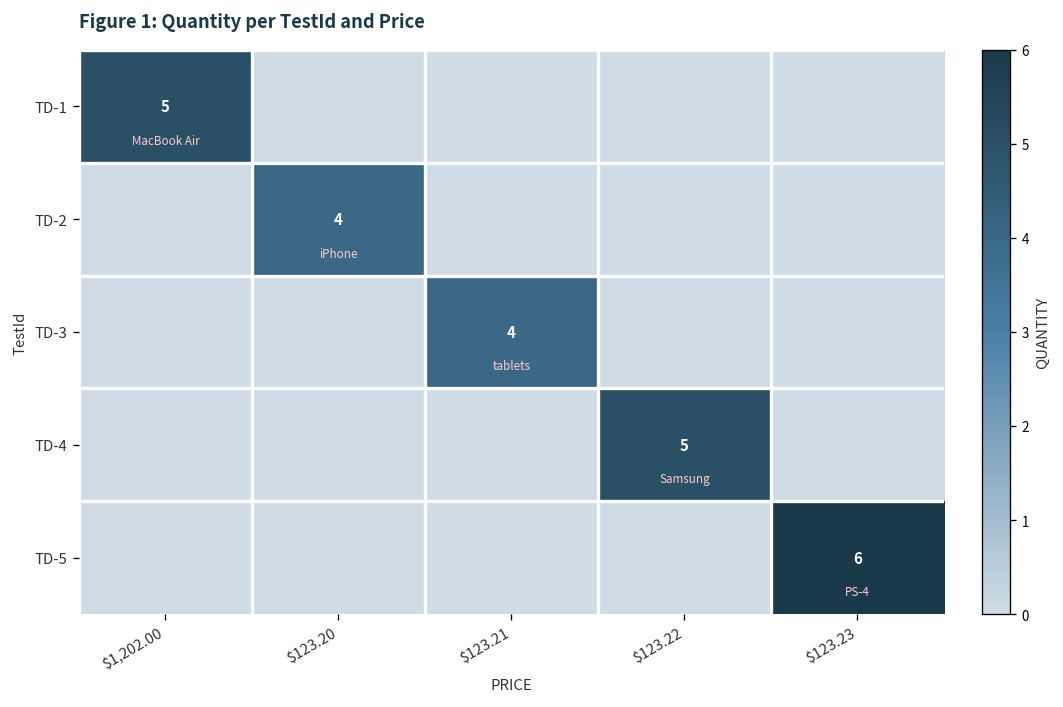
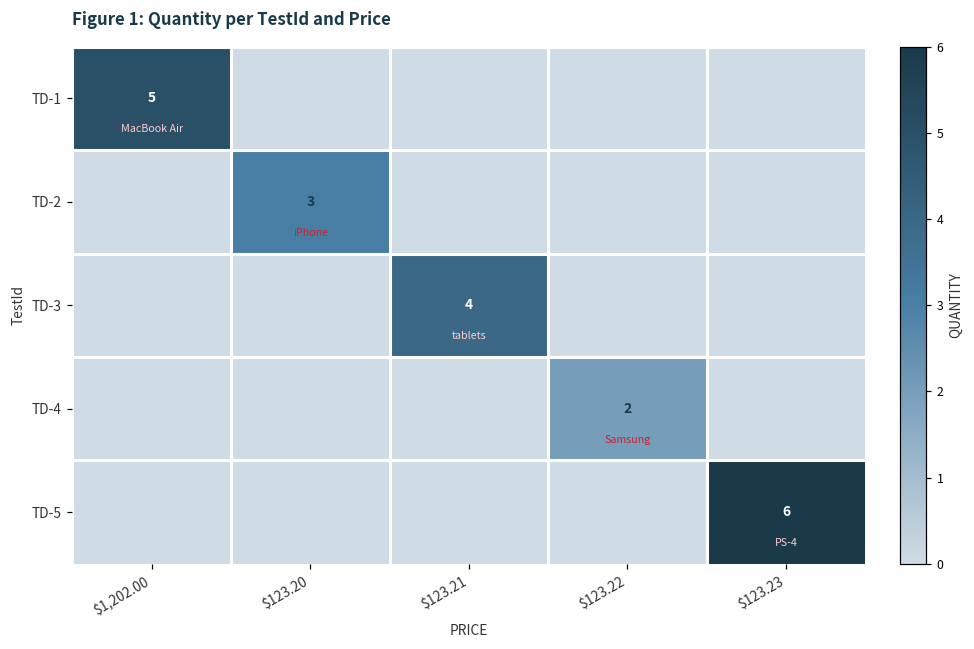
TD-2, $123.20: 4 -> 3
TD-4, $123.22: 5 -> 2
